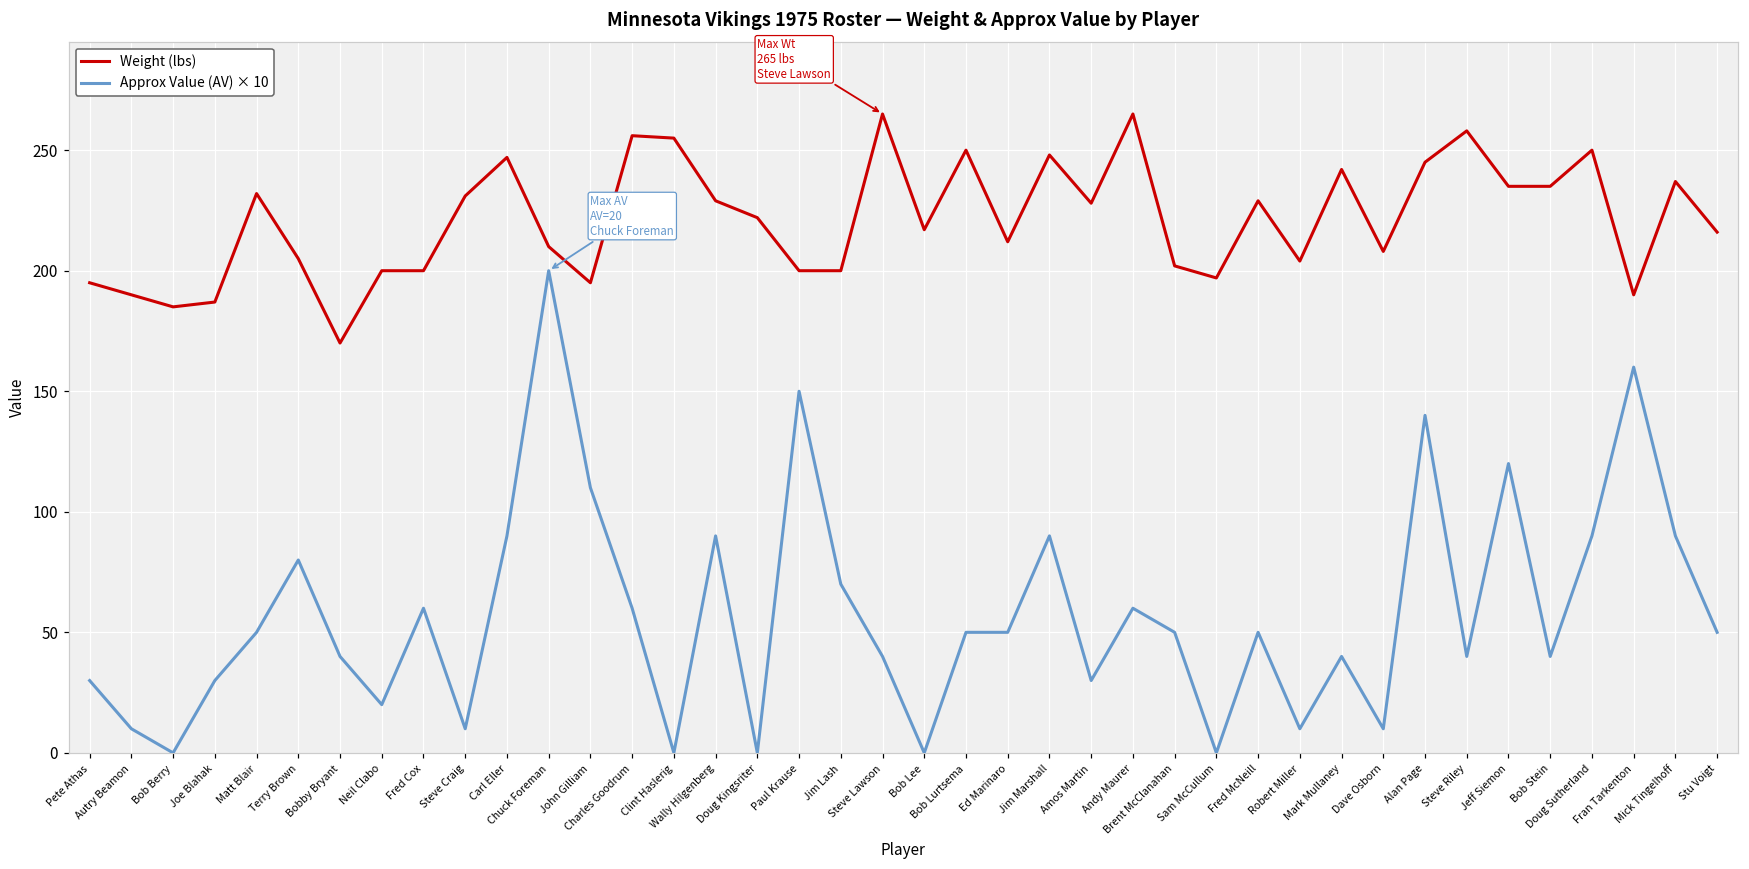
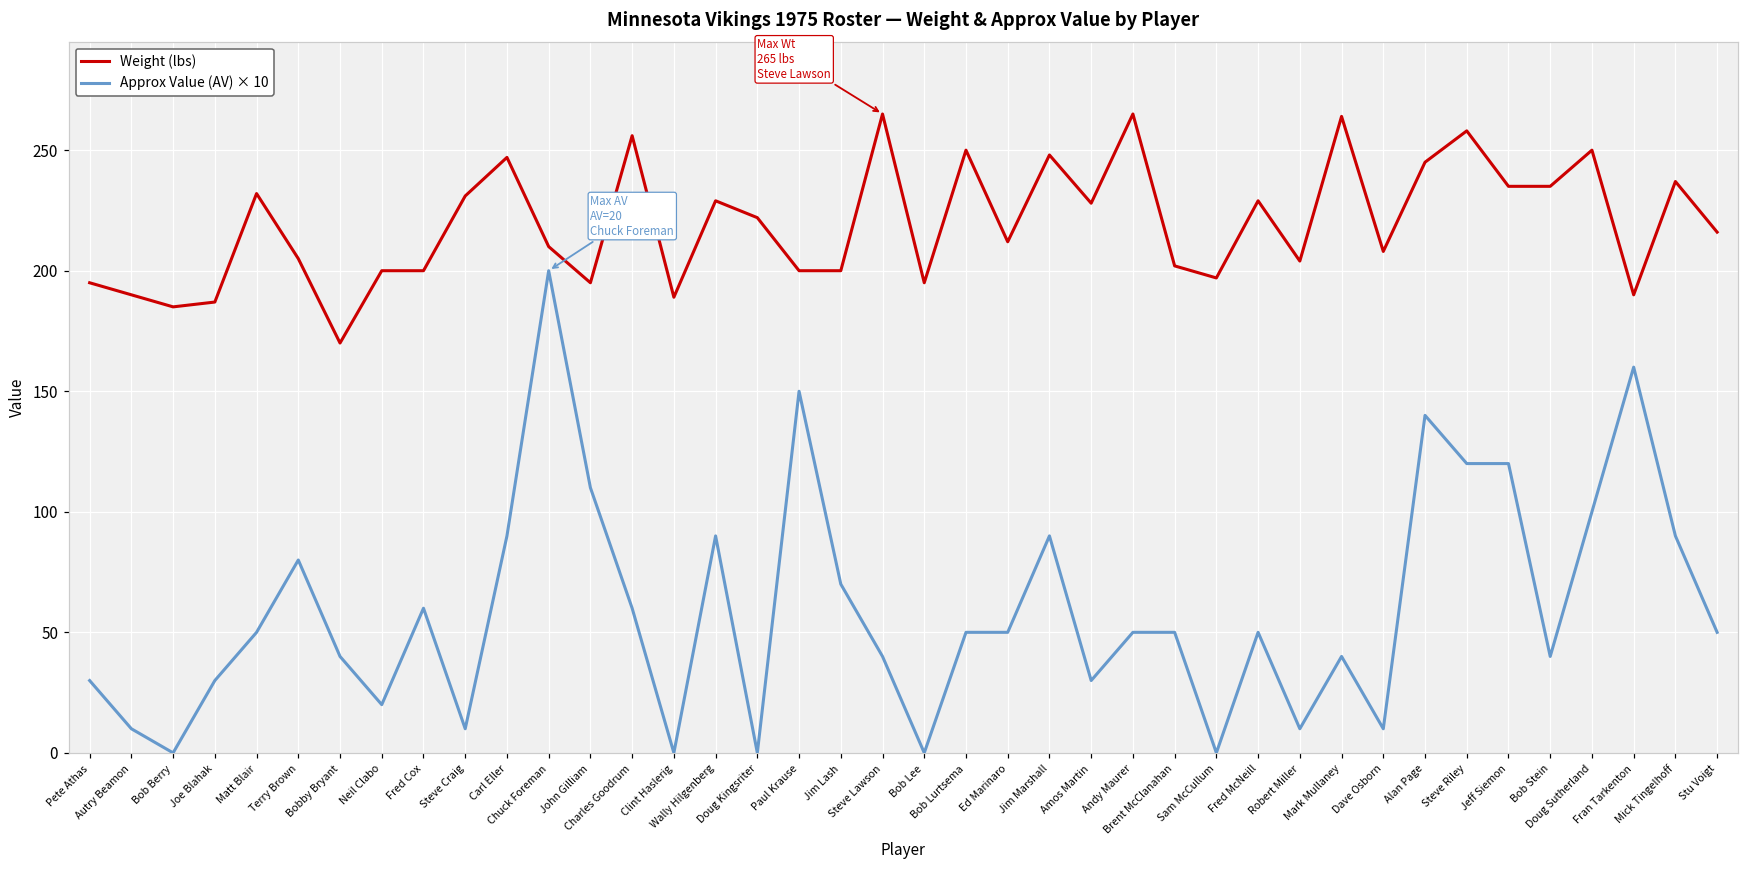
Weight (lbs), Clint Haslerig: 255 -> 189
Weight (lbs), Bob Lee: 217 -> 195
Approx Value (AV) × 10, Andy Maurer: 60 -> 50
Weight (lbs), Mark Mullaney: 242 -> 264
Approx Value (AV) × 10, Steve Riley: 40 -> 120
Approx Value (AV) × 10, Doug Sutherland: 90 -> 100
